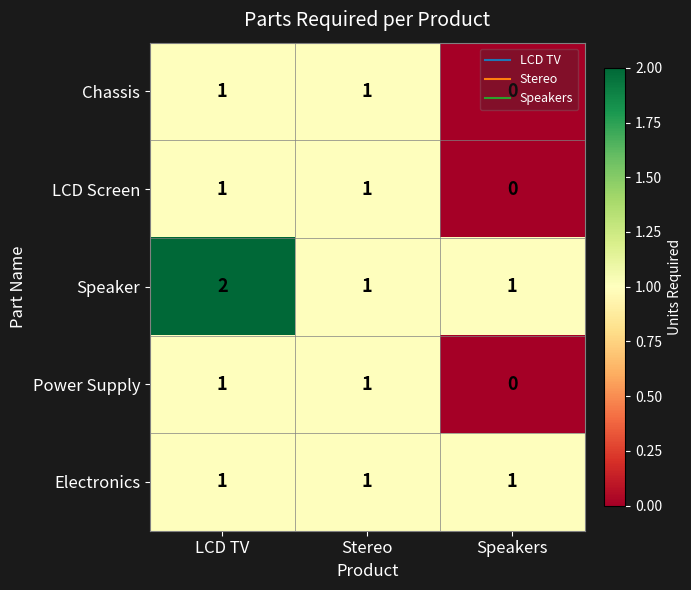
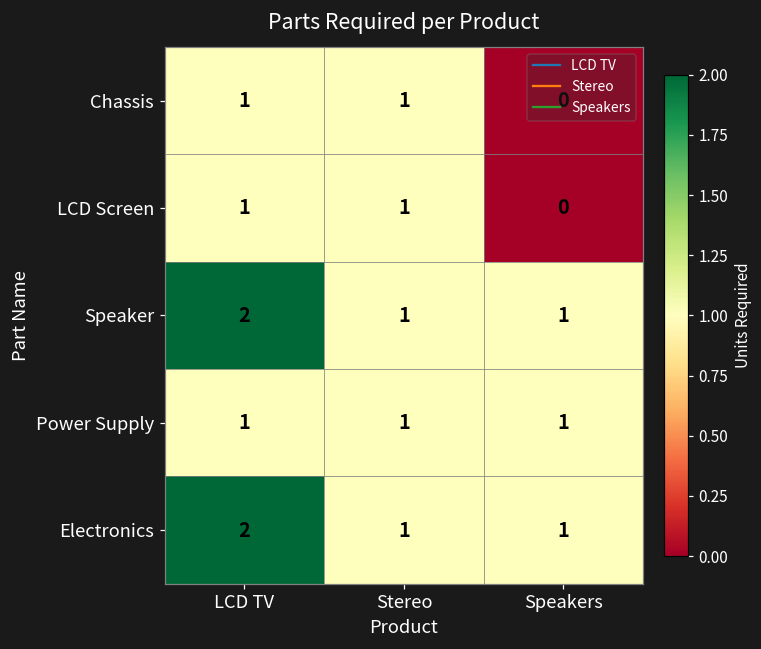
Power Supply, Speakers: 0 -> 1
Electronics, LCD TV: 1 -> 2
